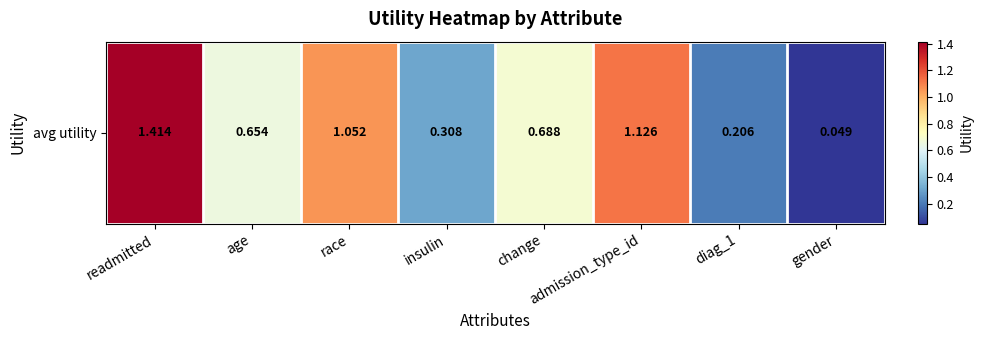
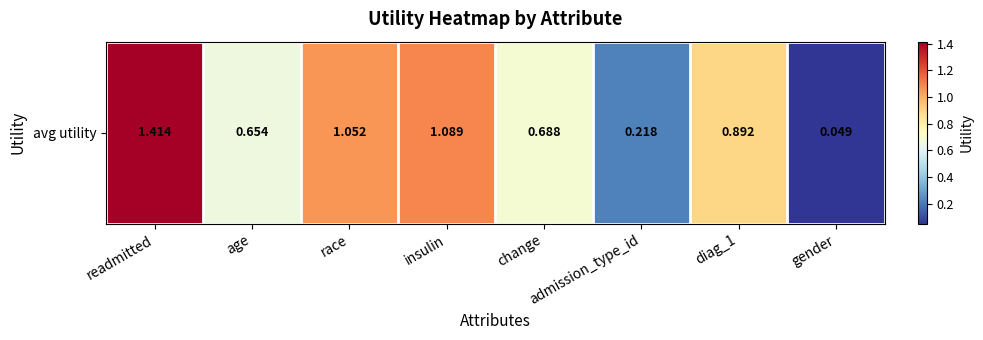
avg utility, insulin: 0.308 -> 1.089
avg utility, admission_type_id: 1.126 -> 0.218
avg utility, diag_1: 0.206 -> 0.892
